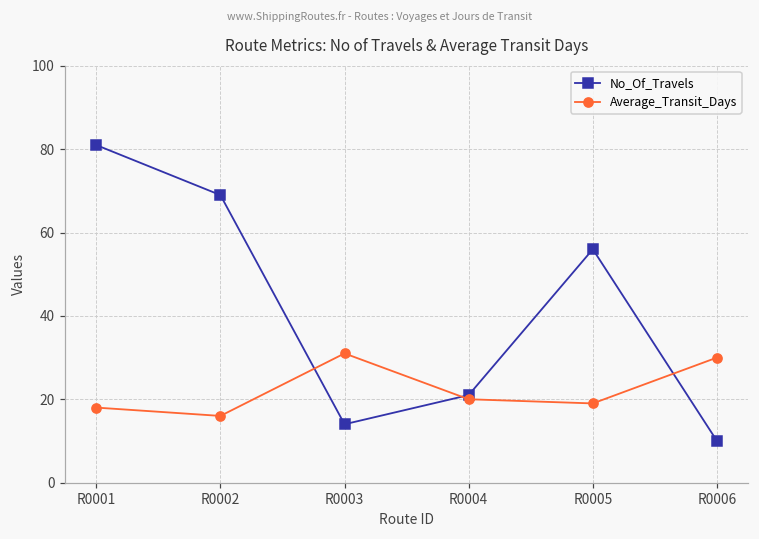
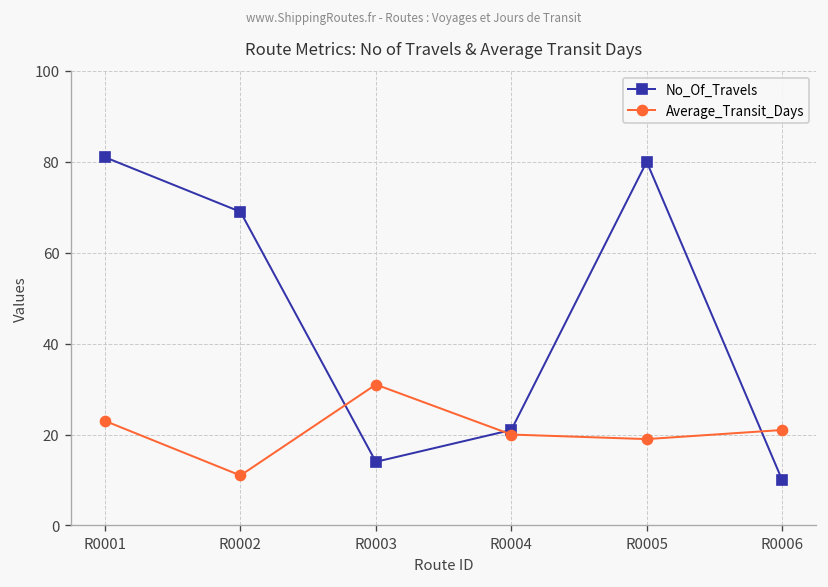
Average_Transit_Days, R0001: 18 -> 23
Average_Transit_Days, R0002: 16 -> 11
No_Of_Travels, R0005: 56 -> 80
Average_Transit_Days, R0006: 30 -> 21
